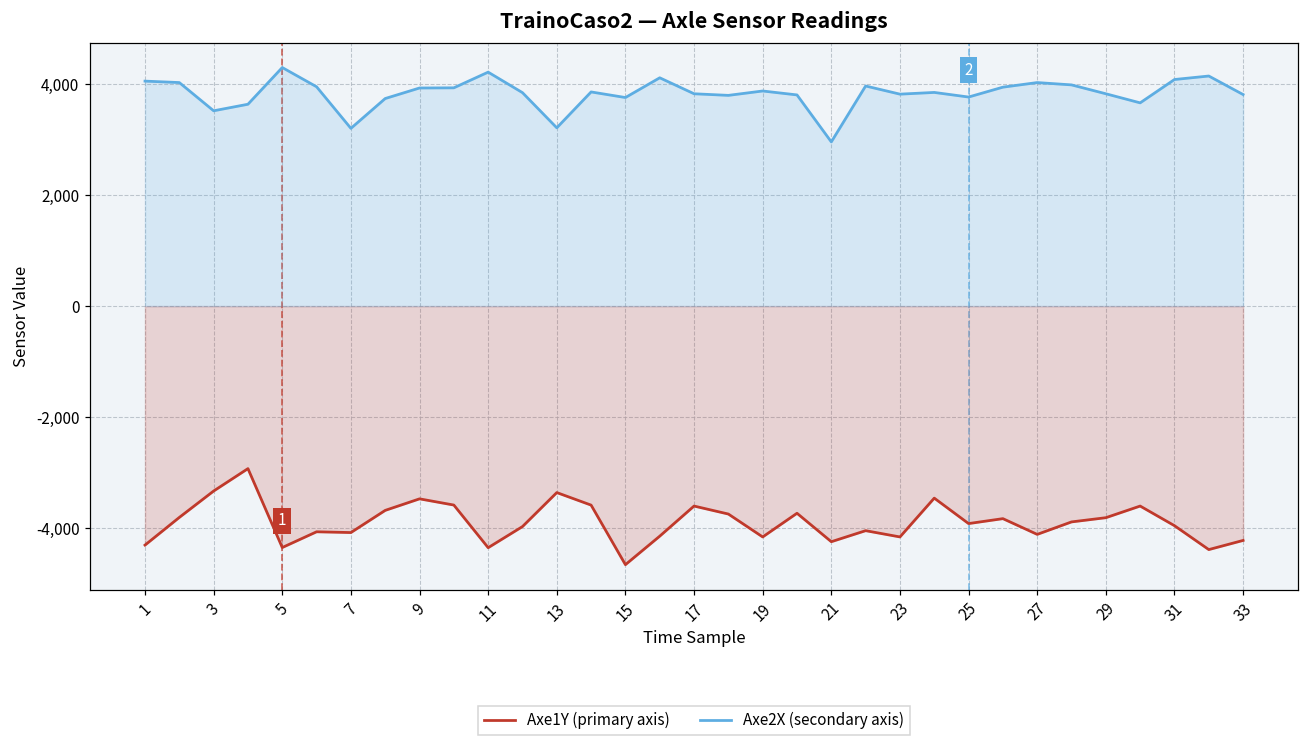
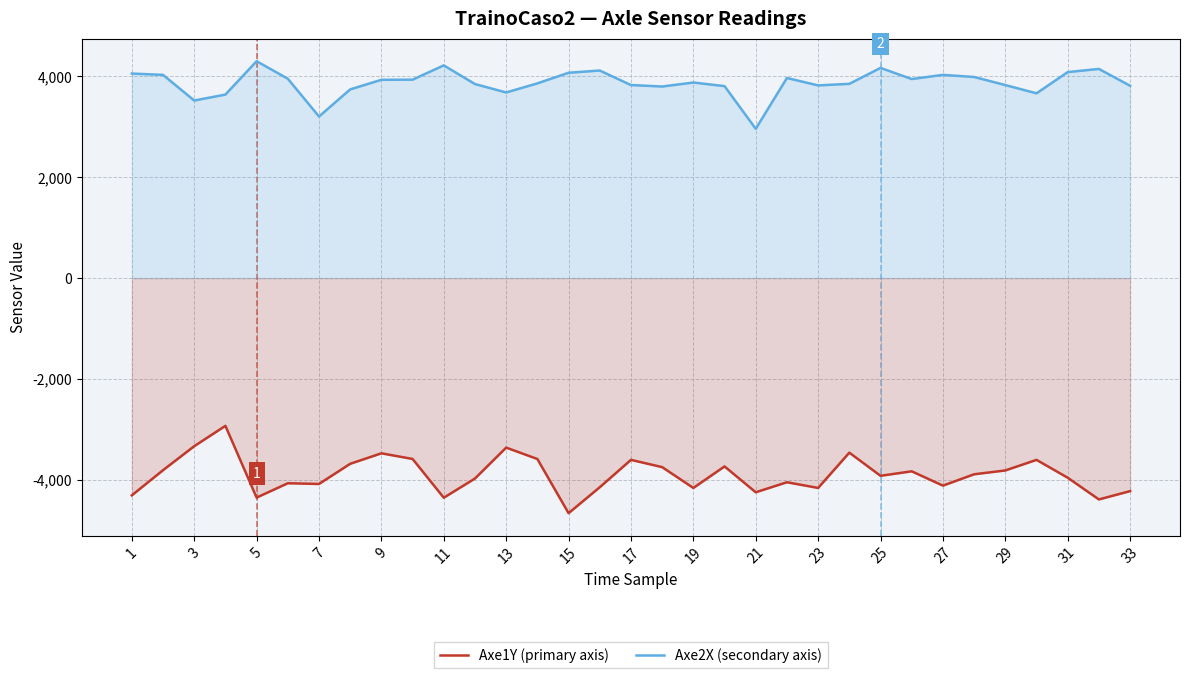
Axe2X (secondary axis), 13: 3,200 -> 3,700
Axe2X (secondary axis), 15: 3,800 -> 4,100
Axe2X (secondary axis), 25: 3,800 -> 4,200
